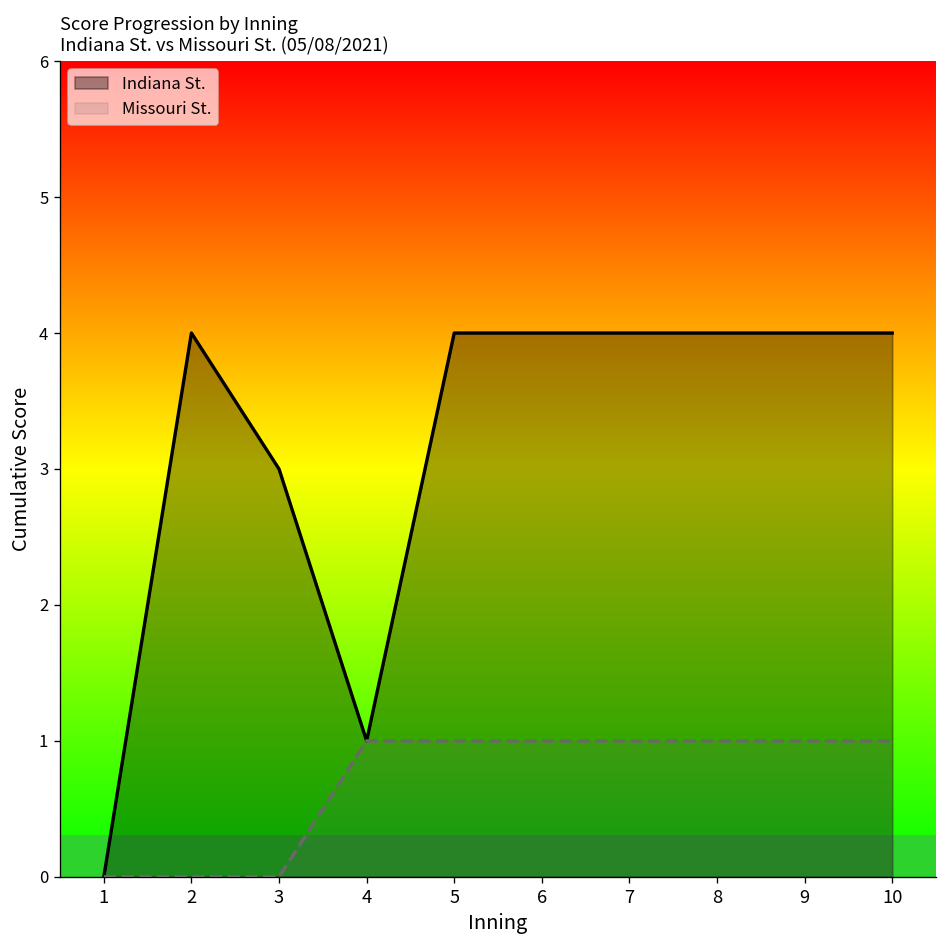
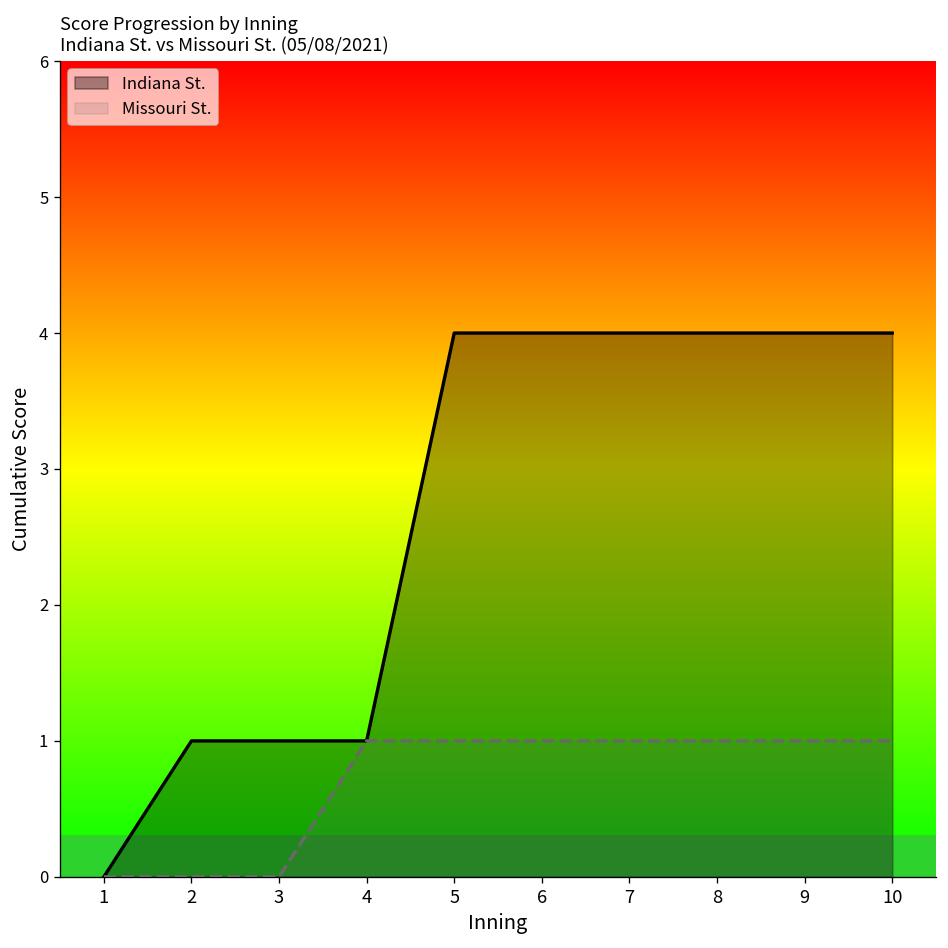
Indiana St., 2: 4 -> 1
Indiana St., 3: 3 -> 1
